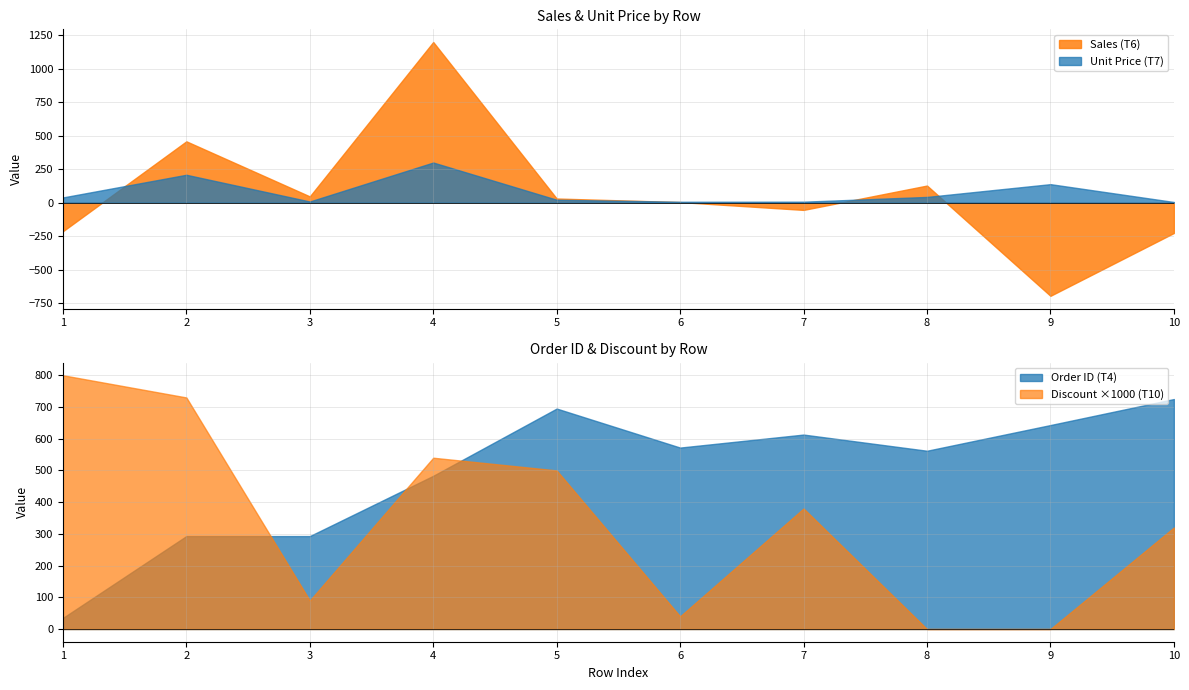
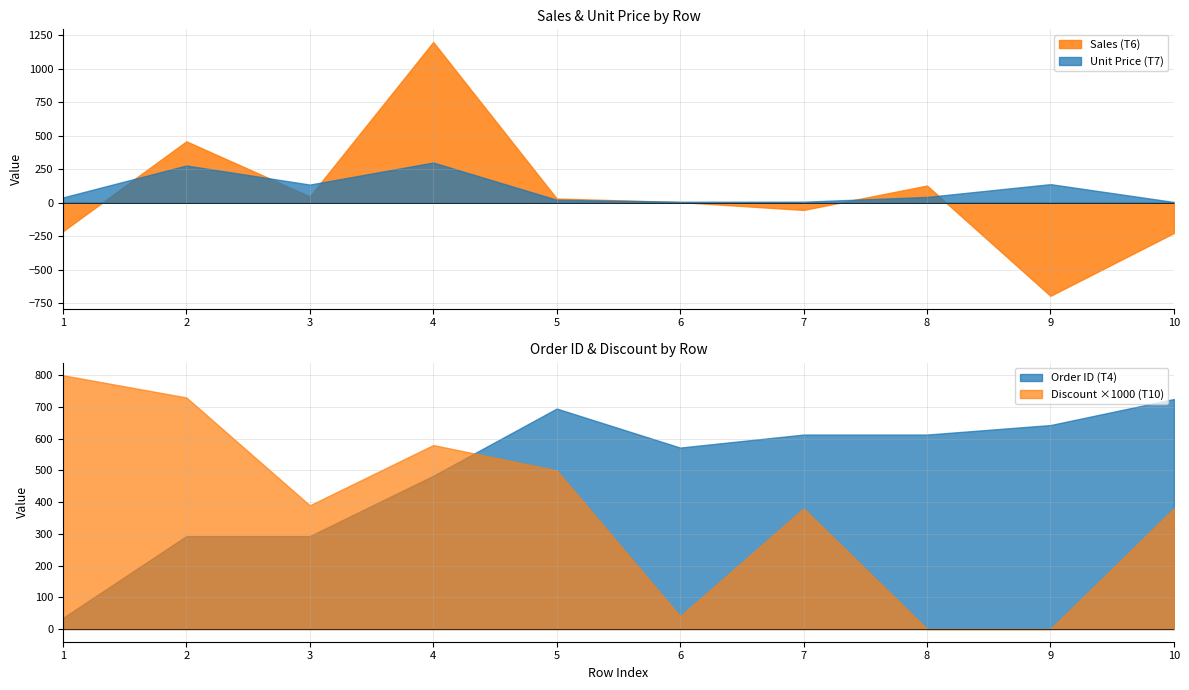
Sales & Unit Price by Row, Unit Price (T7), 2: 210 -> 280
Sales & Unit Price by Row, Unit Price (T7), 3: 10 -> 130
Order ID & Discount by Row, Discount ×1000 (T10), 3: 90 -> 390
Order ID & Discount by Row, Discount ×1000 (T10), 4: 540 -> 580
Order ID & Discount by Row, Order ID (T4), 8: 560 -> 610
Order ID & Discount by Row, Discount ×1000 (T10), 10: 320 -> 380
